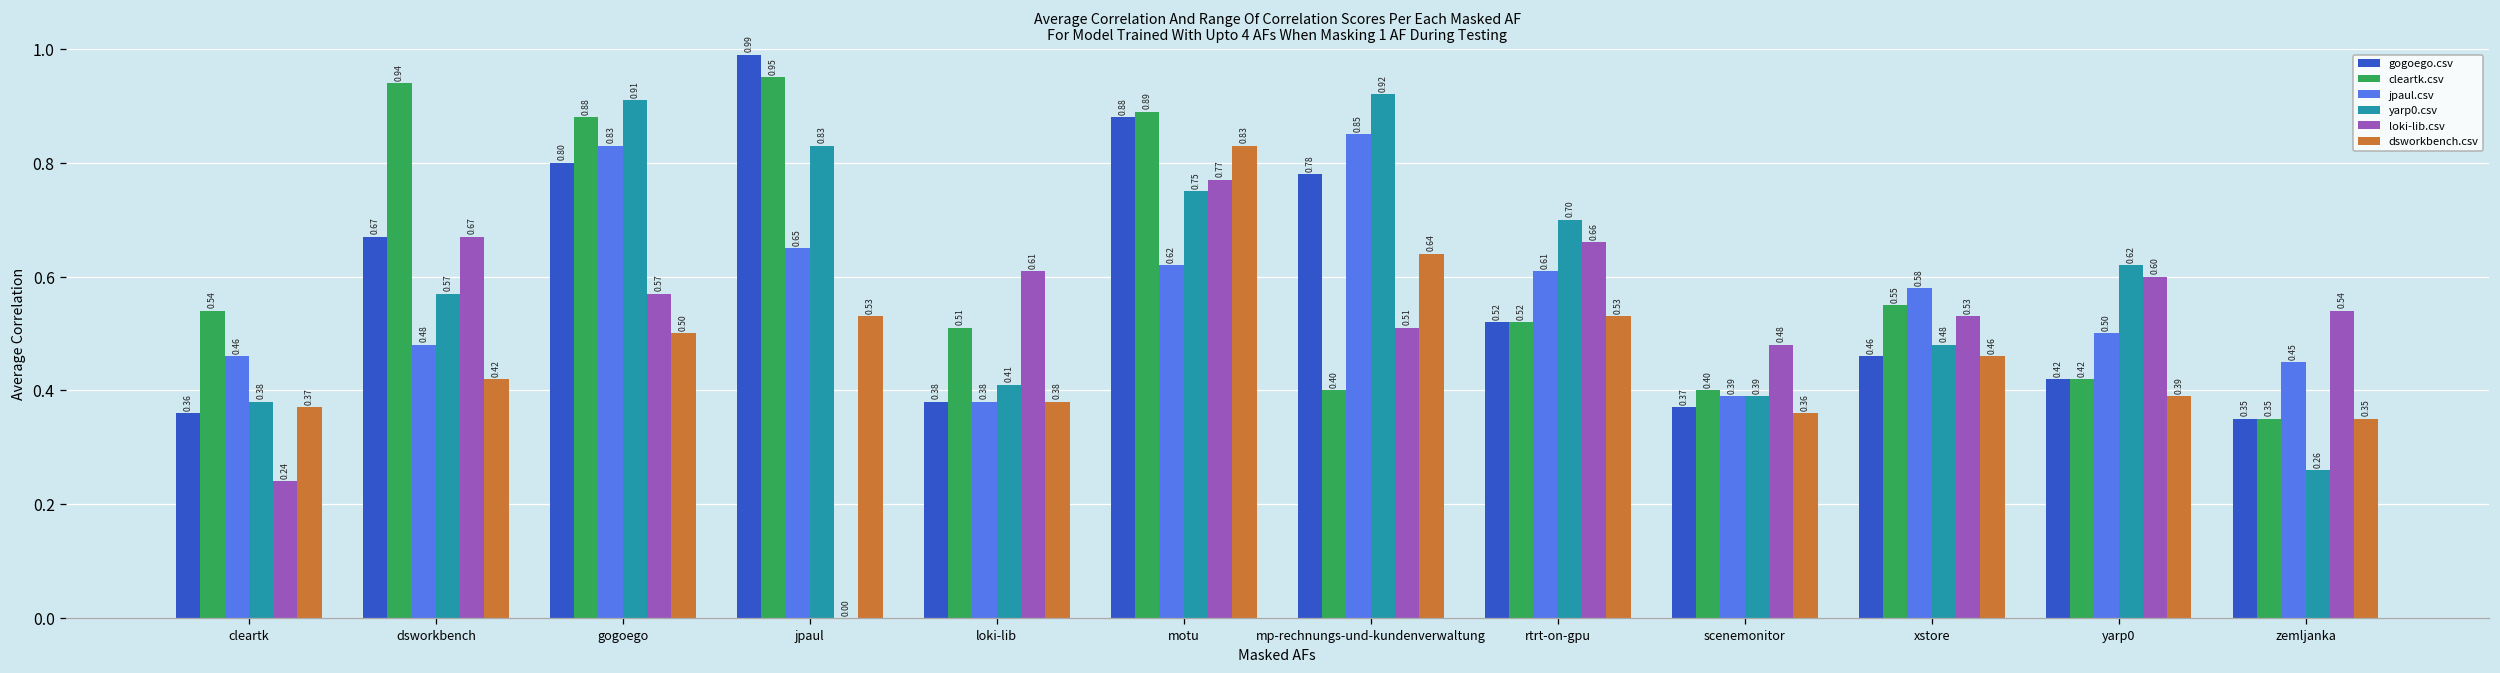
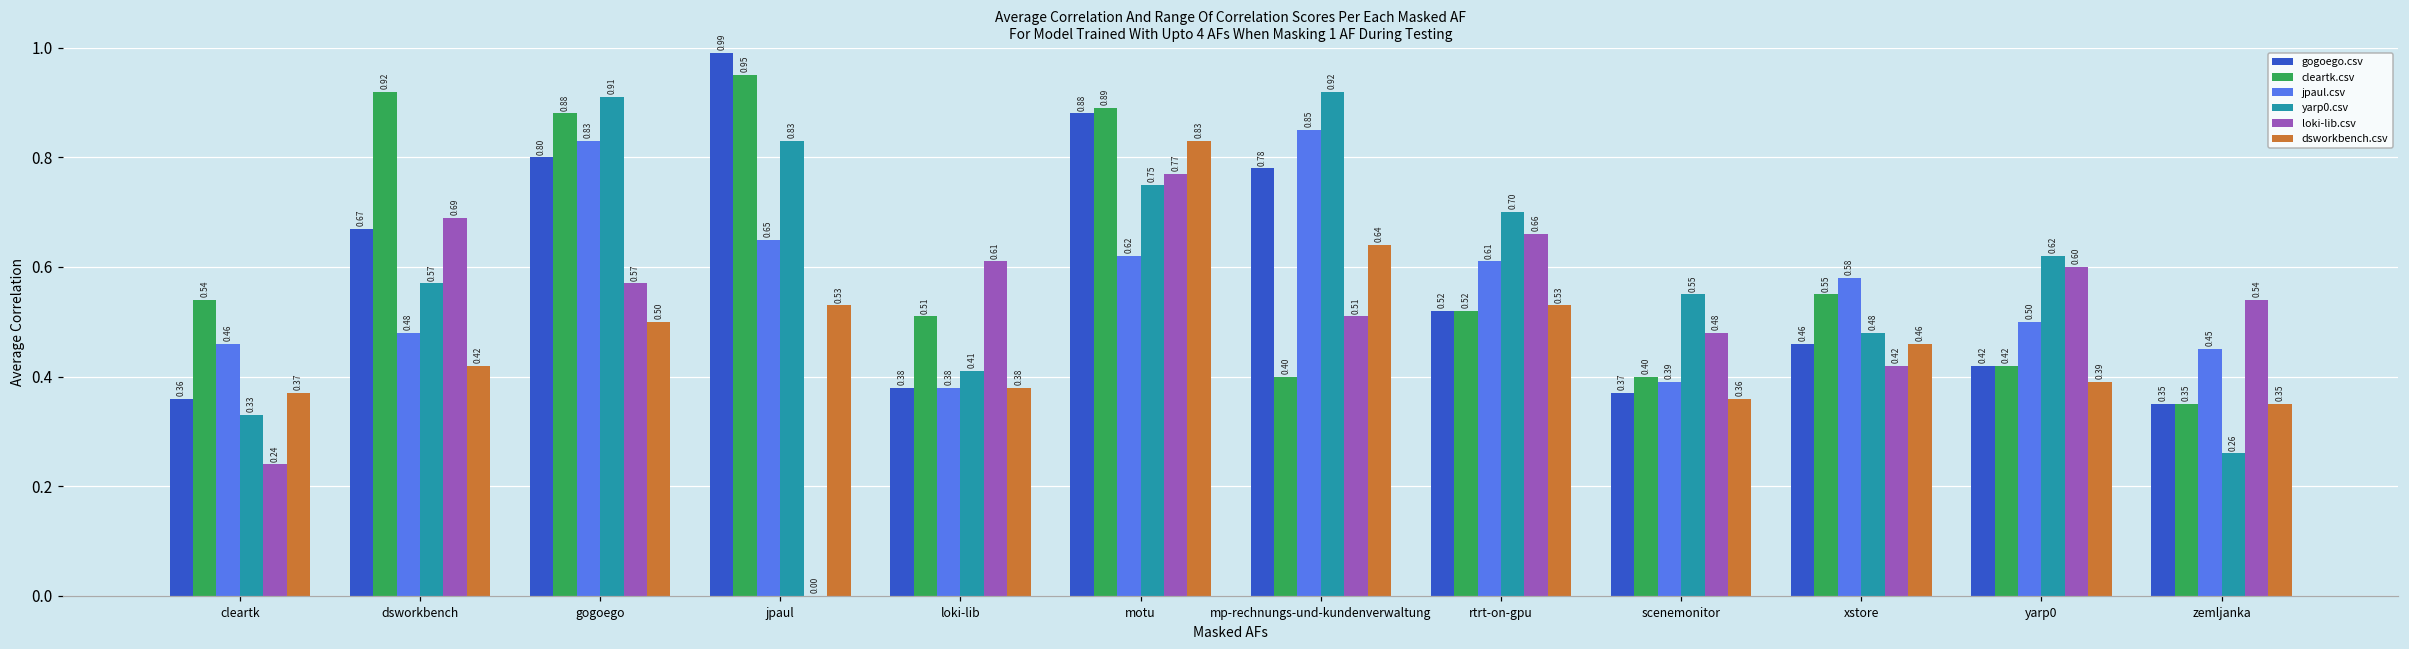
yarp0.csv, cleartk: 0.38 -> 0.33
cleartk.csv, dsworkbench: 0.94 -> 0.92
loki-lib.csv, dsworkbench: 0.67 -> 0.69
yarp0.csv, scenemonitor: 0.39 -> 0.55
loki-lib.csv, xstore: 0.53 -> 0.42
